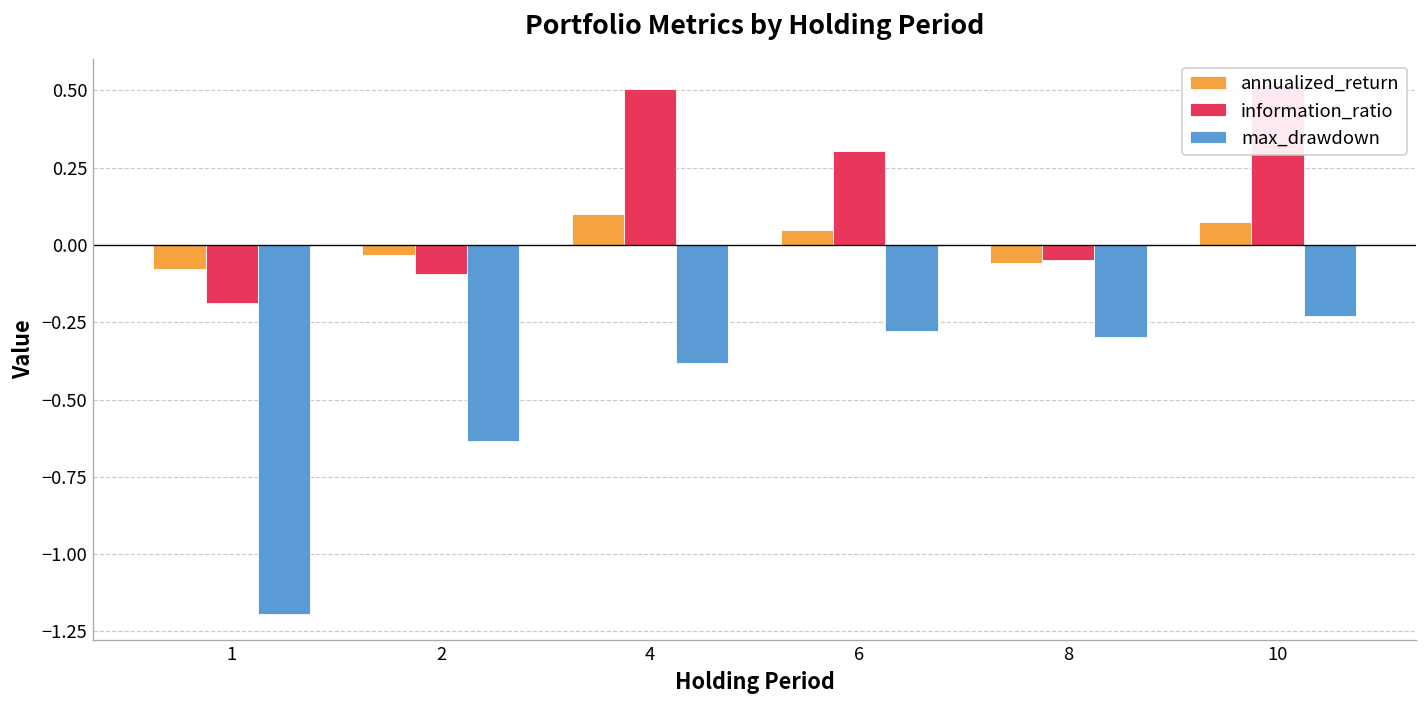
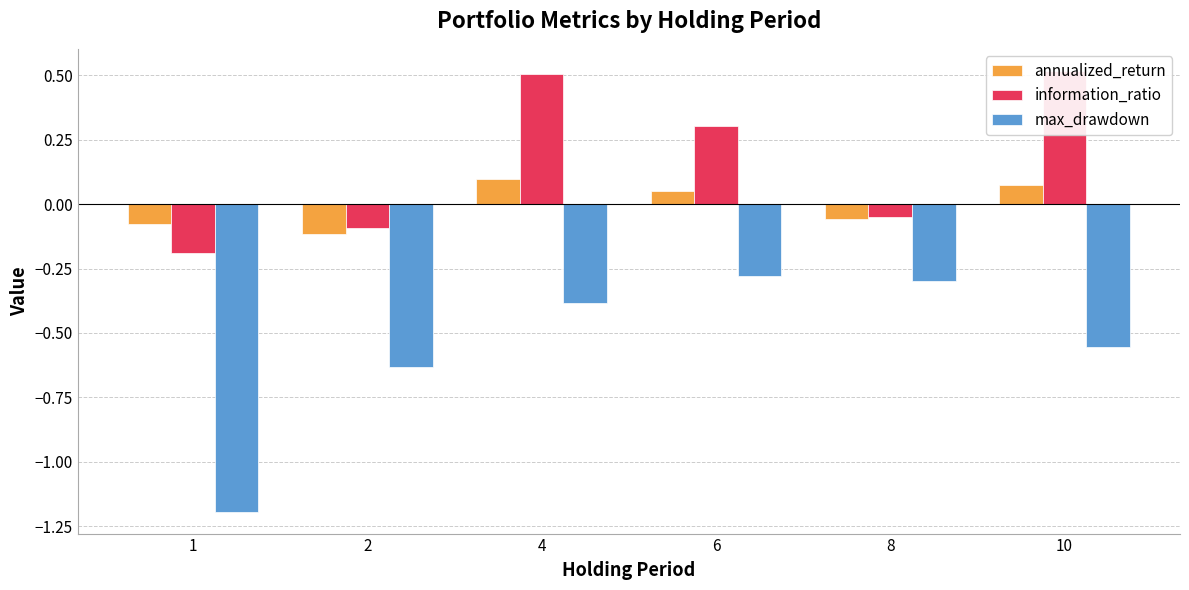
annualized_return, 2: -0.03 -> -0.12
max_drawdown, 10: -0.23 -> -0.55
